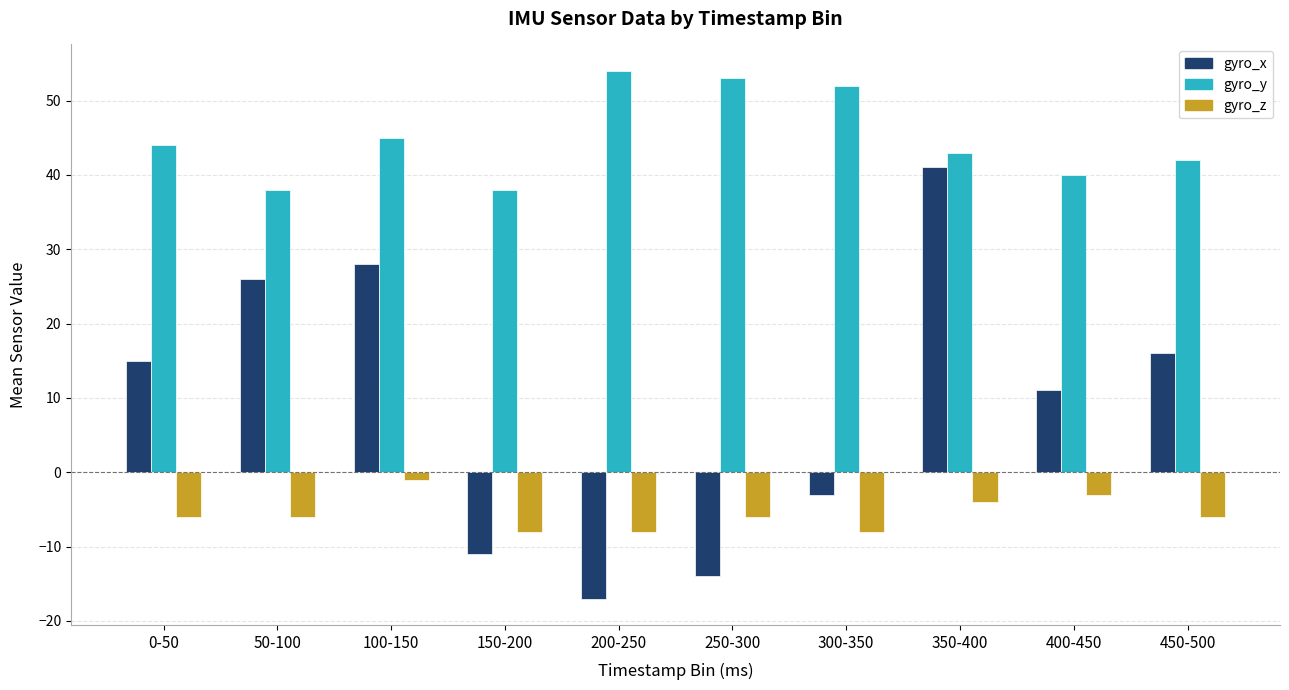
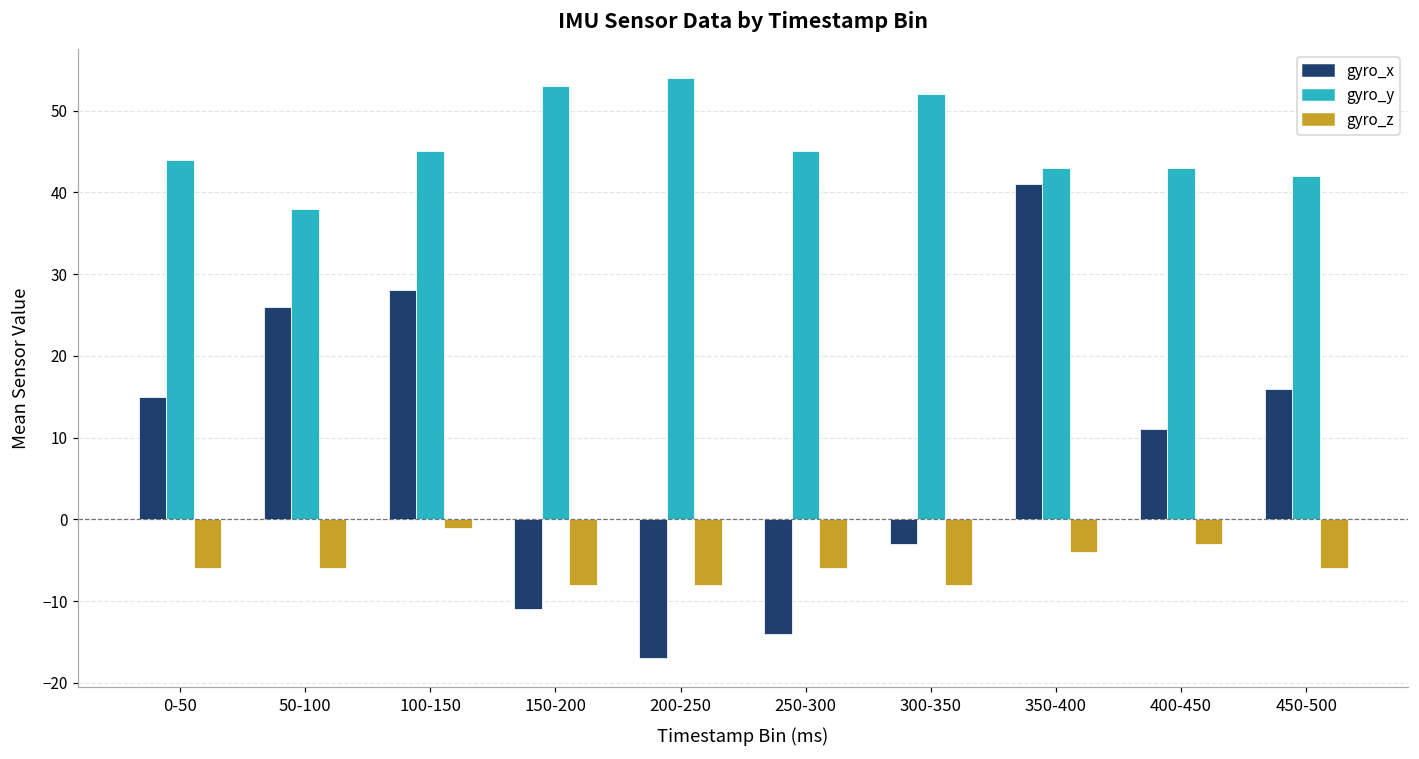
gyro_y, 150-200: 38 -> 53
gyro_y, 250-300: 53 -> 45
gyro_y, 400-450: 40 -> 43
